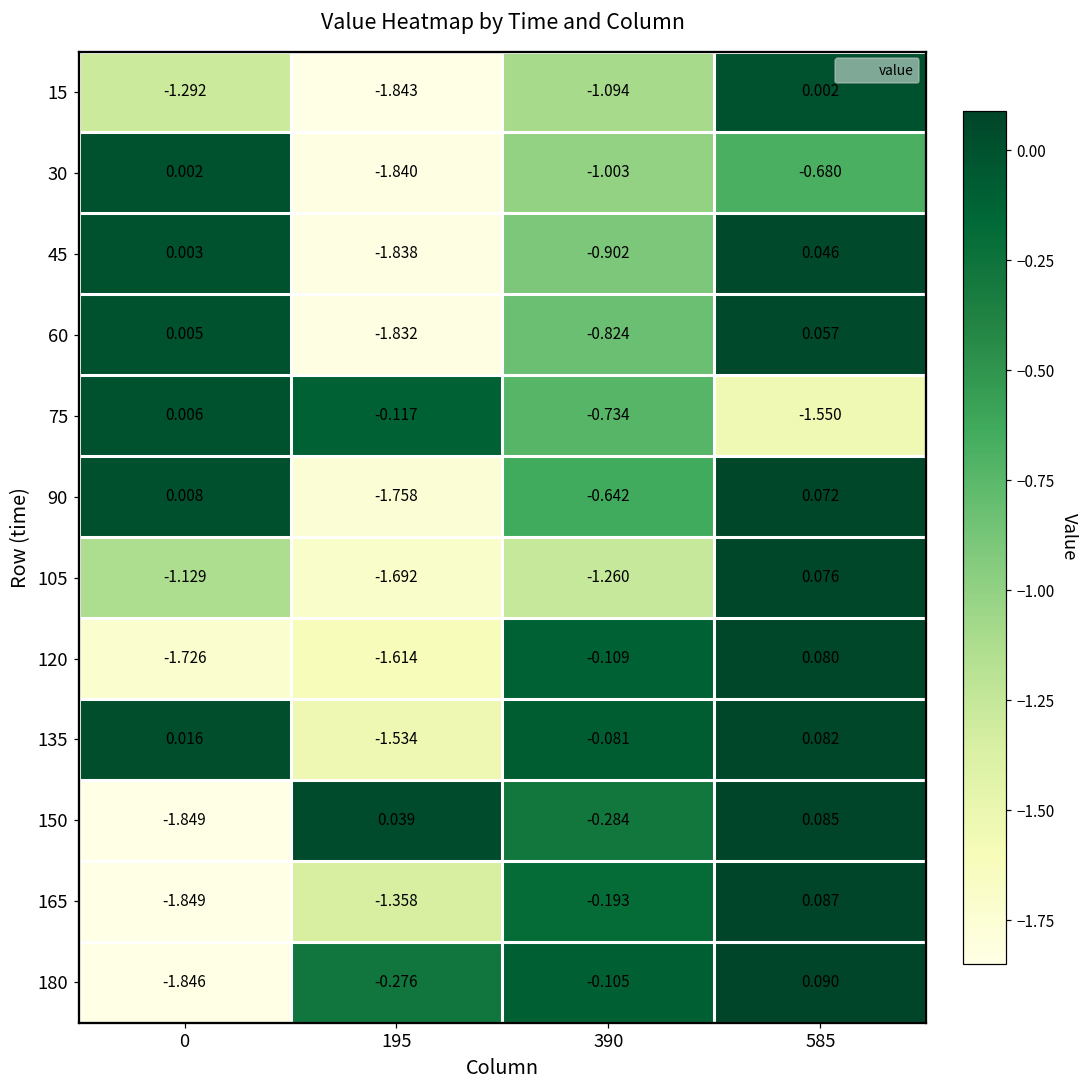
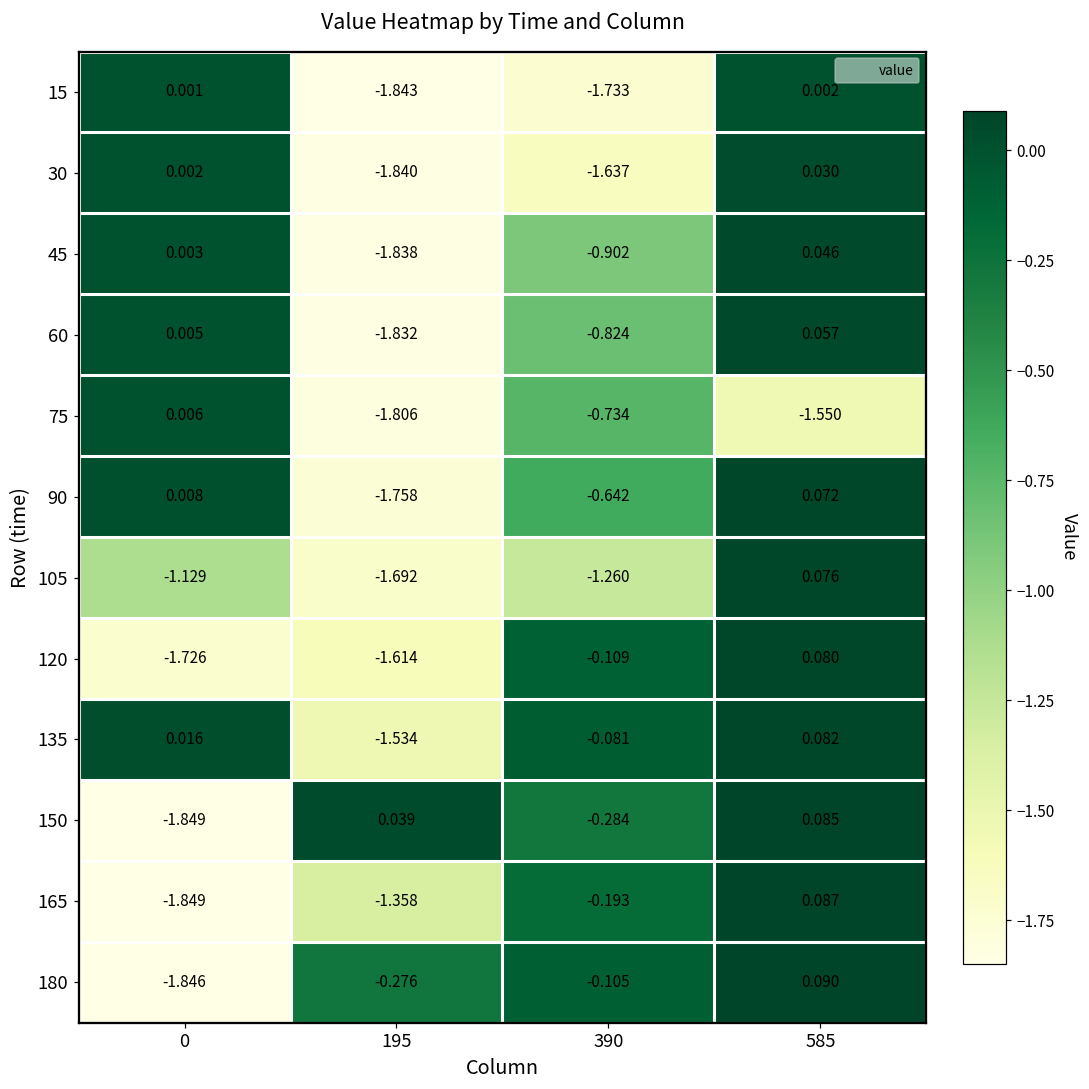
15, 0: -1.292 -> 0.001
15, 390: -1.094 -> -1.733
30, 390: -1.003 -> -1.637
30, 585: -0.680 -> 0.030
75, 195: -0.117 -> -1.806
